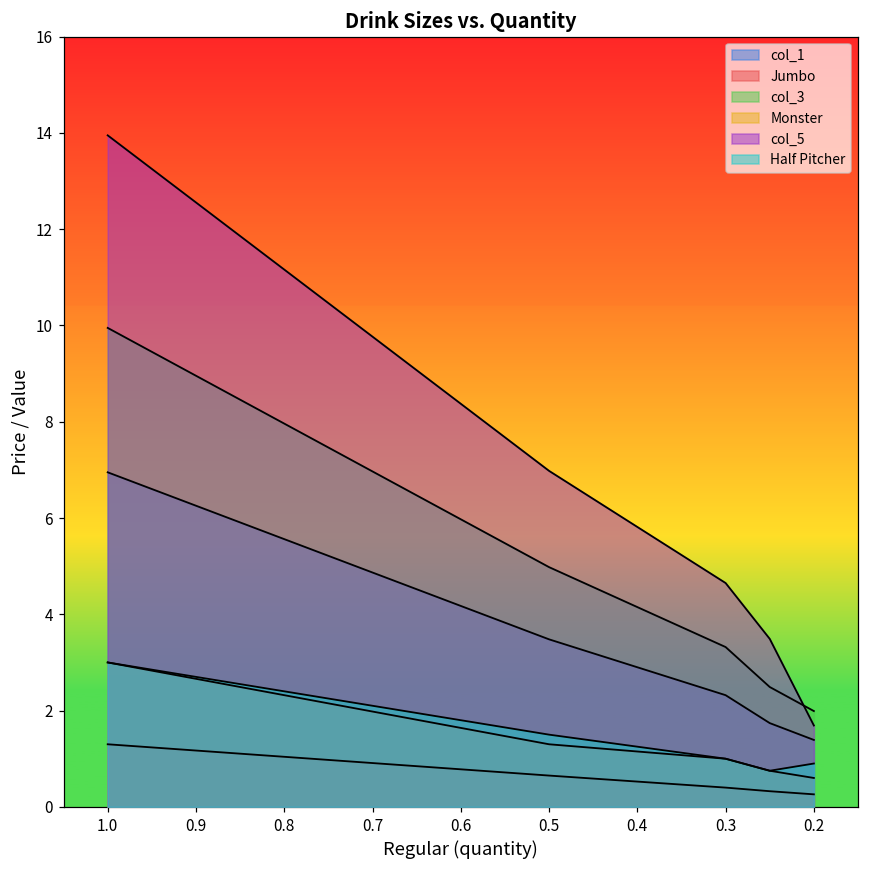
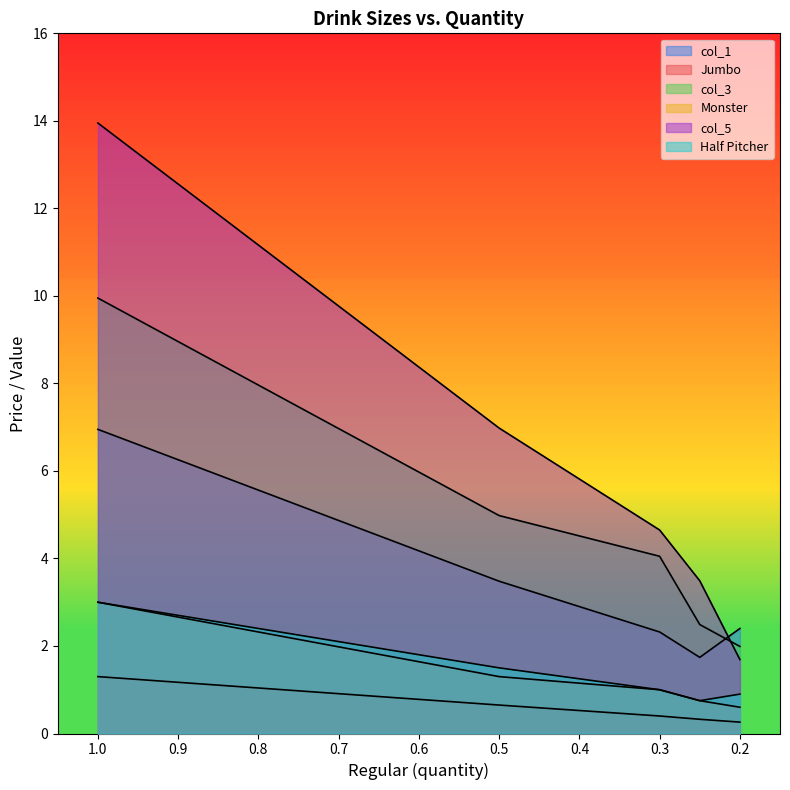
col_3, 0.3: 3.3 -> 4.1
col_1, 0.2: 1.4 -> 2.4
